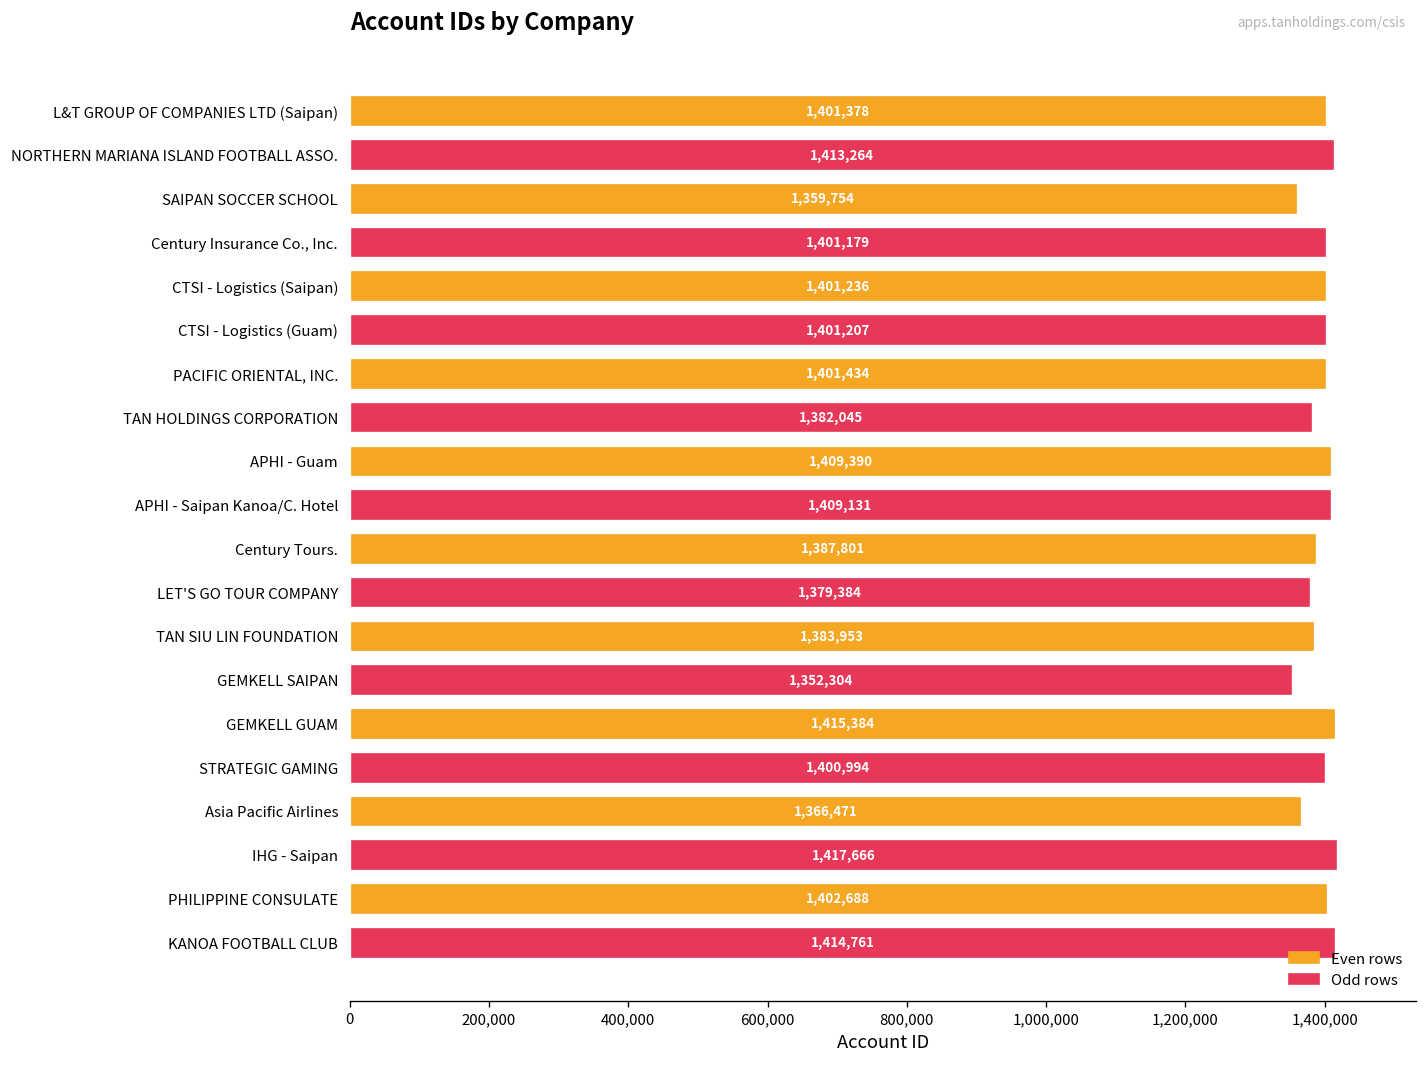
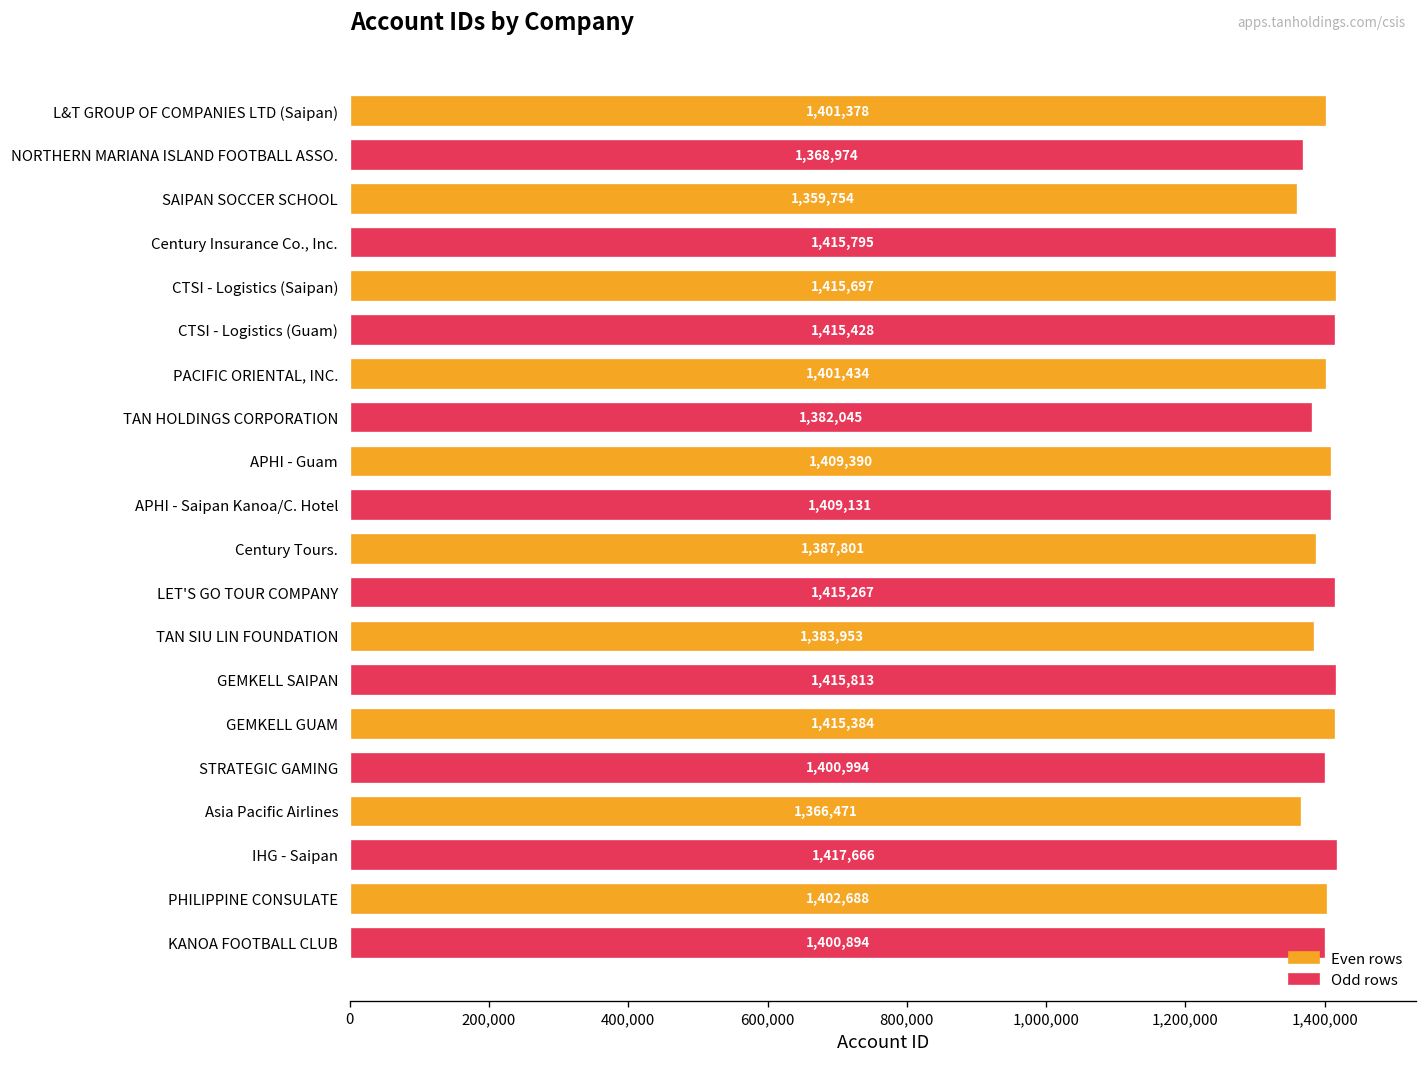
NORTHERN MARIANA ISLAND FOOTBALL ASSO.: 1,413,264 -> 1,368,974
Century Insurance Co., Inc.: 1,401,179 -> 1,415,795
CTSI - Logistics (Saipan): 1,401,236 -> 1,415,697
CTSI - Logistics (Guam): 1,401,207 -> 1,415,428
LET'S GO TOUR COMPANY: 1,379,384 -> 1,415,267
GEMKELL SAIPAN: 1,352,304 -> 1,415,813
KANOA FOOTBALL CLUB: 1,414,761 -> 1,400,894
